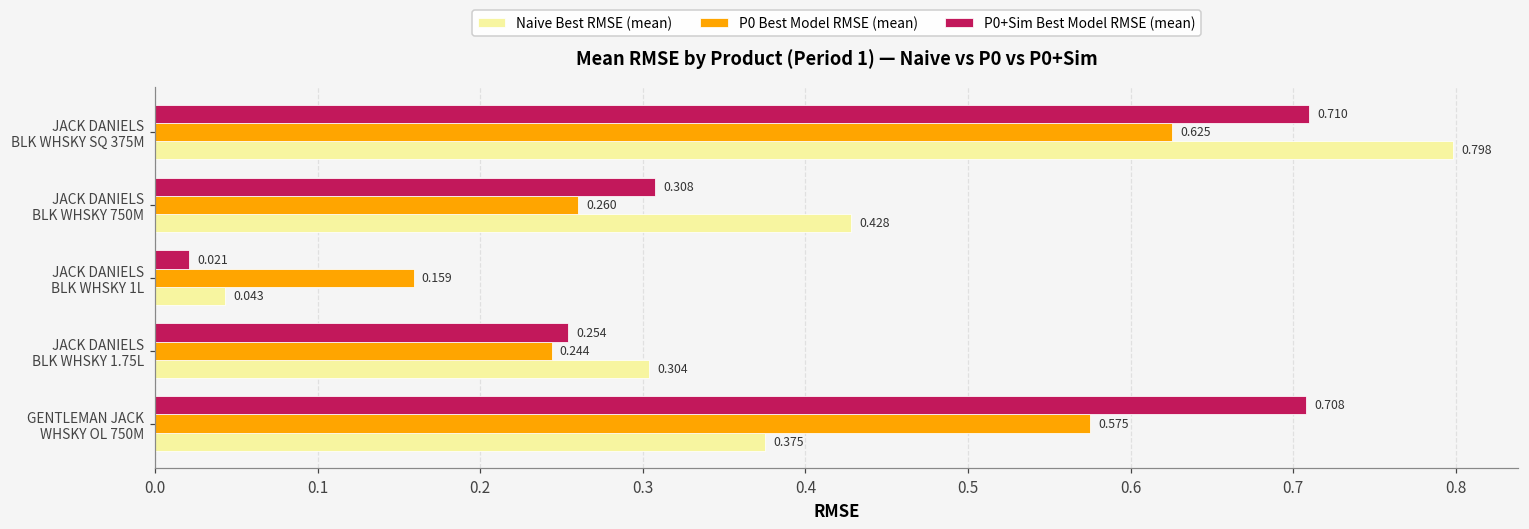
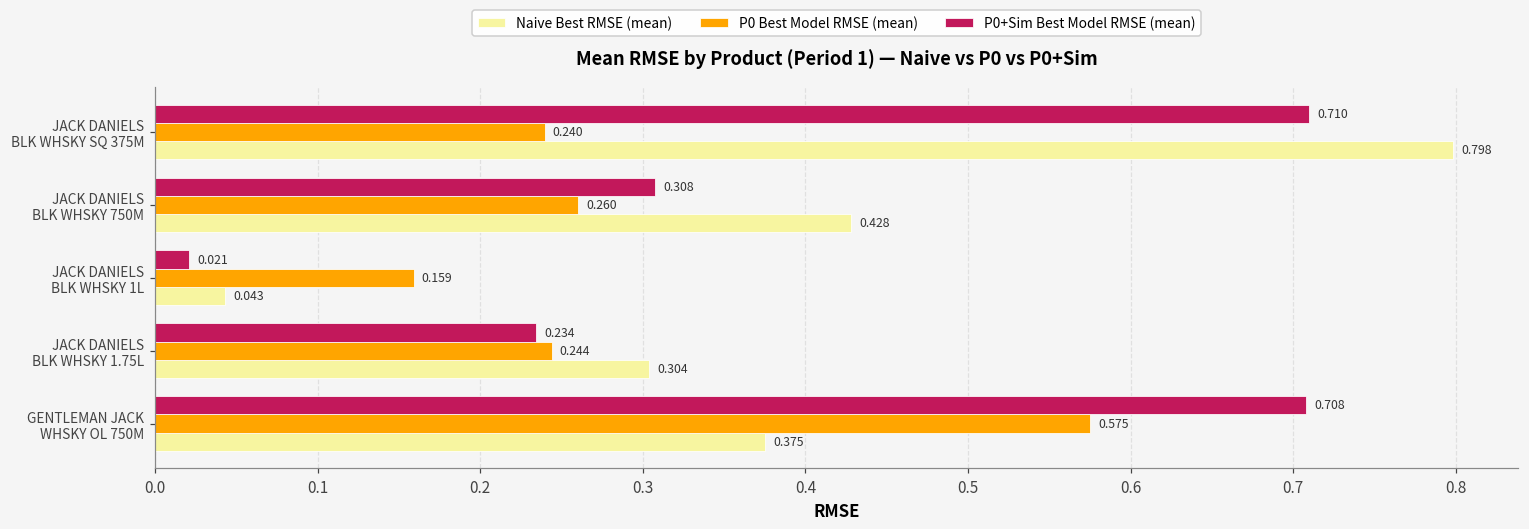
P0 Best Model RMSE (mean), JACK DANIELS BLK WHSKY SQ 375M: 0.625 -> 0.240
P0+Sim Best Model RMSE (mean), JACK DANIELS BLK WHSKY 1.75L: 0.254 -> 0.234
